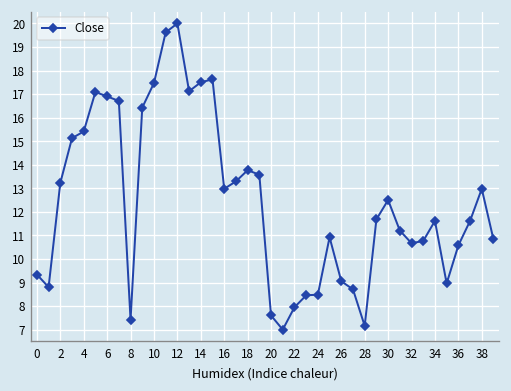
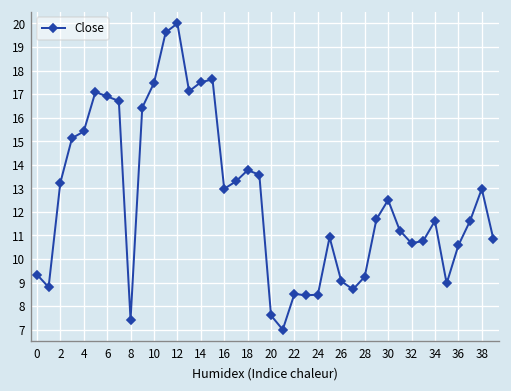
22: 7.9 -> 8.5
28: 7.2 -> 9.2
